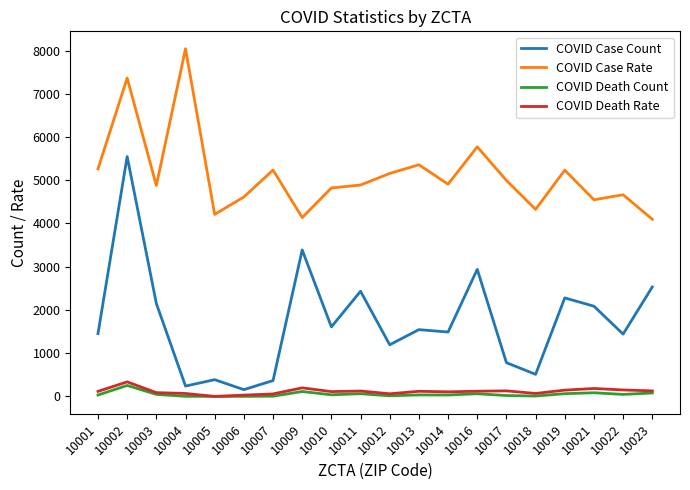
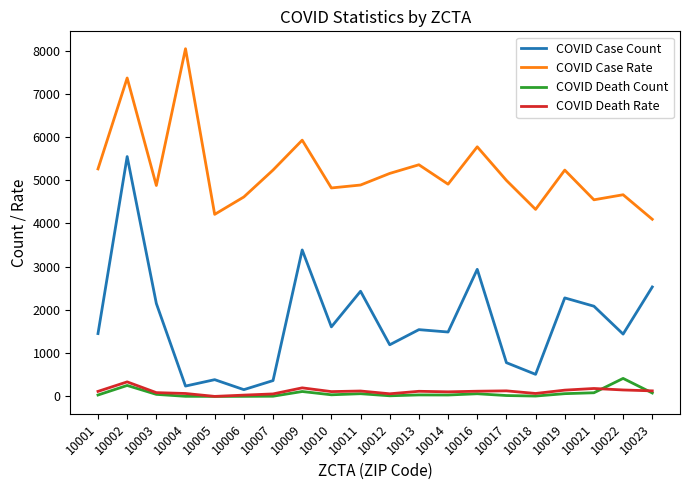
COVID Case Rate, 10009: 4100 -> 5900
COVID Death Count, 10022: 0 -> 400
